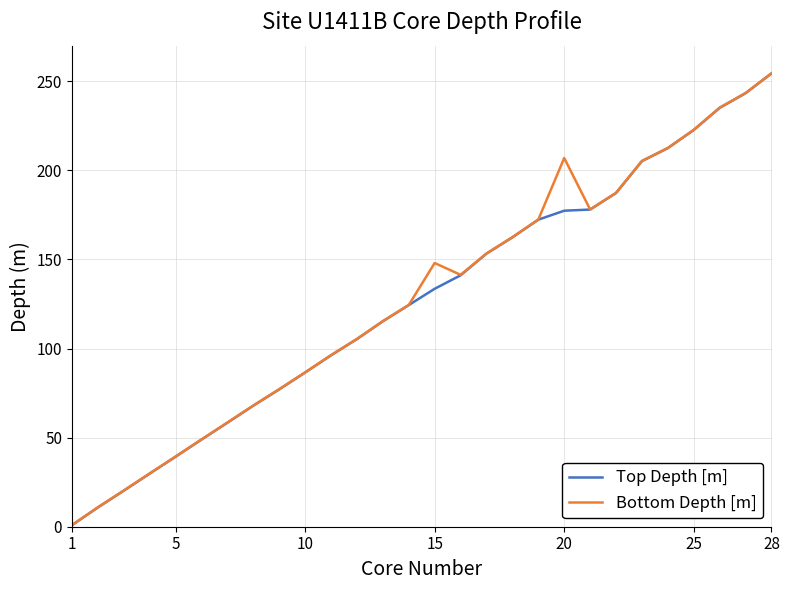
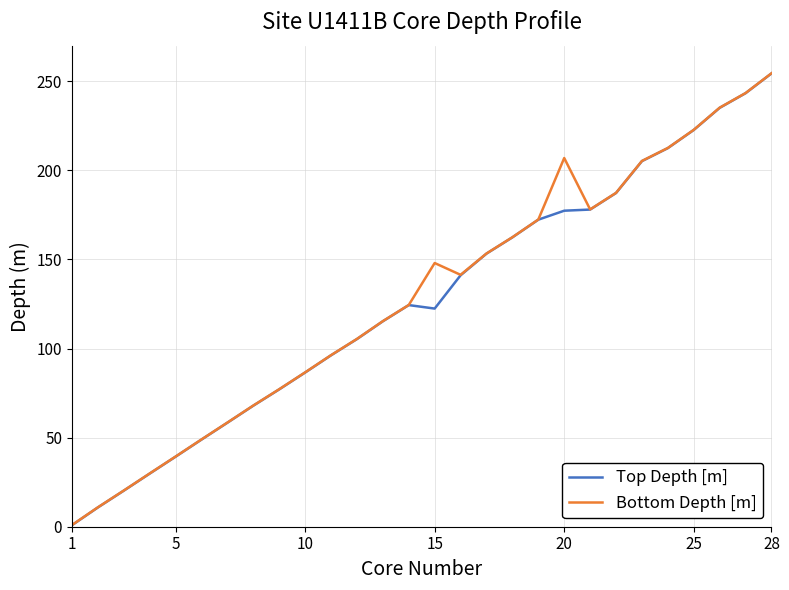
Top Depth [m], 15: 134 -> 122
